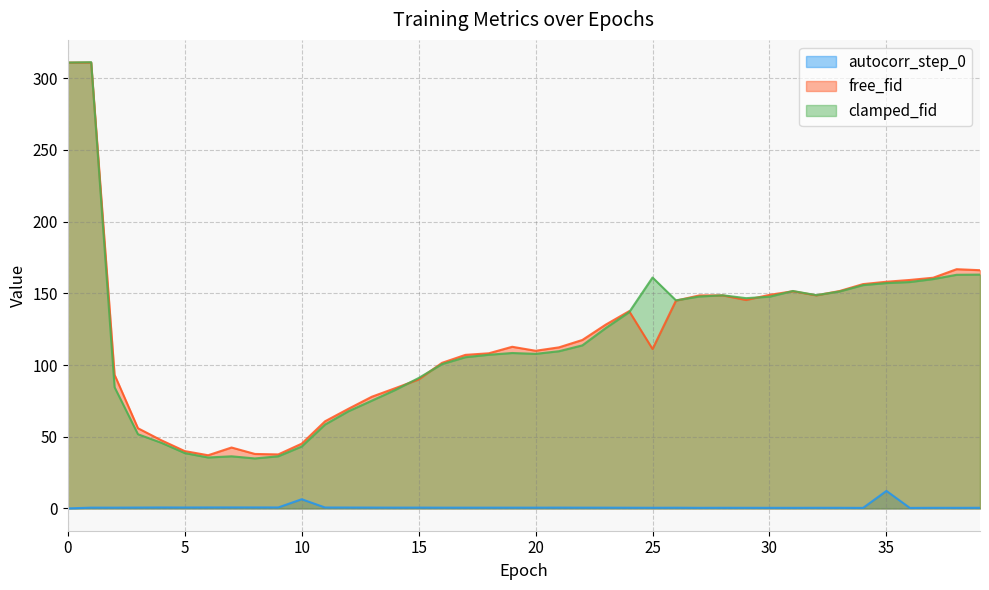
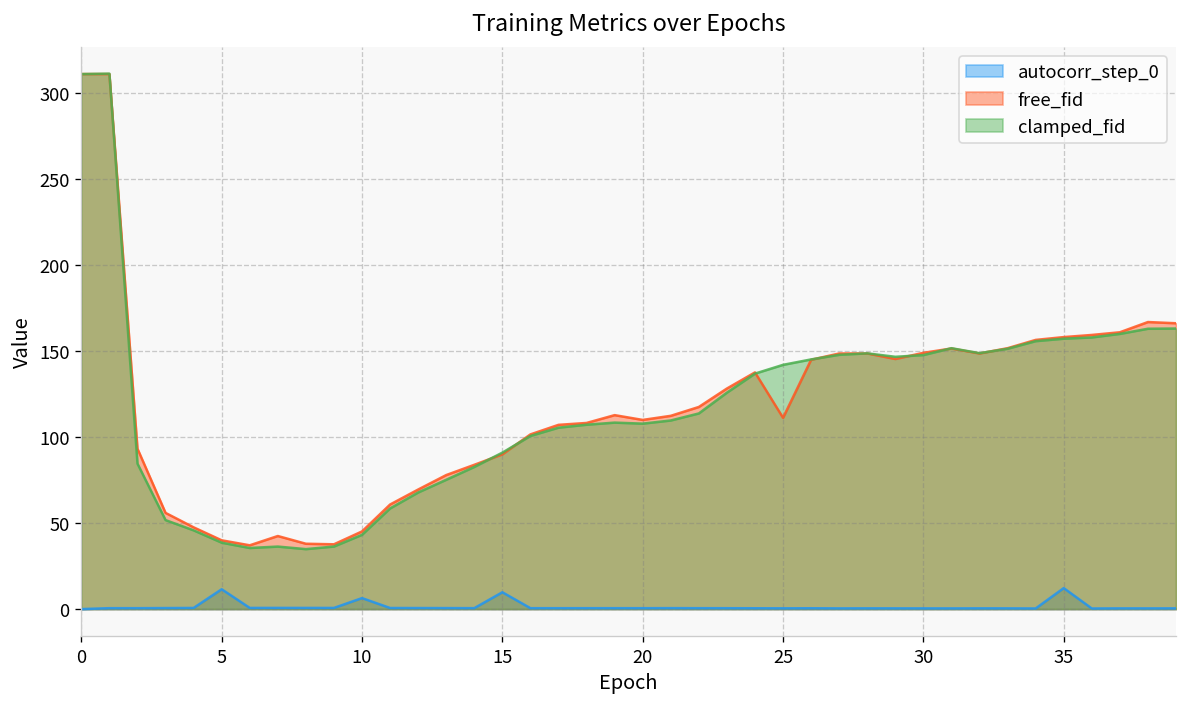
autocorr_step_0, 5: 1 -> 12
autocorr_step_0, 15: 1 -> 10
clamped_fid, 25: 161 -> 142
